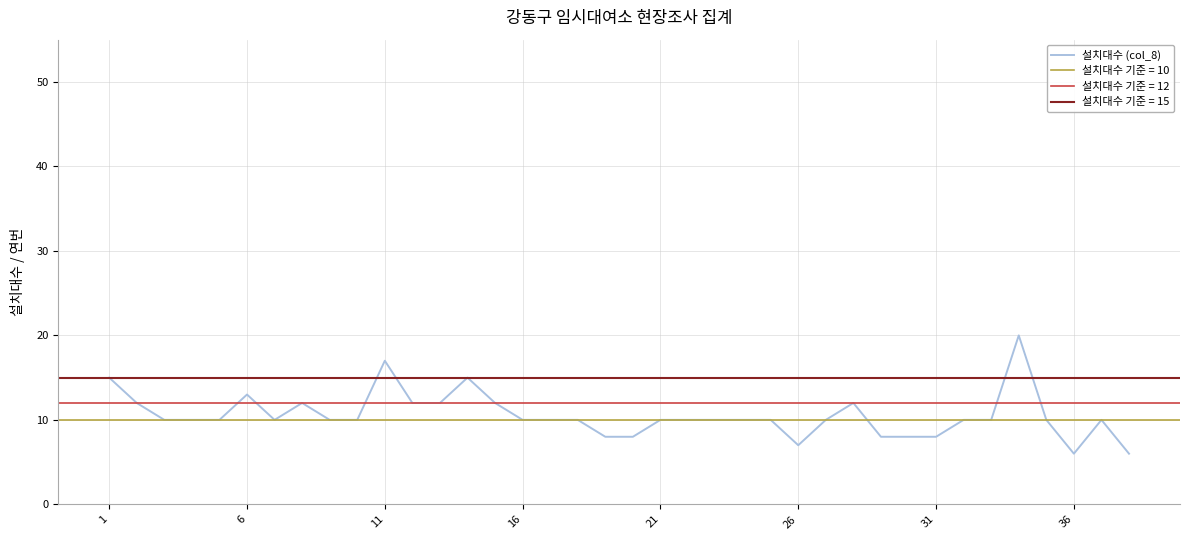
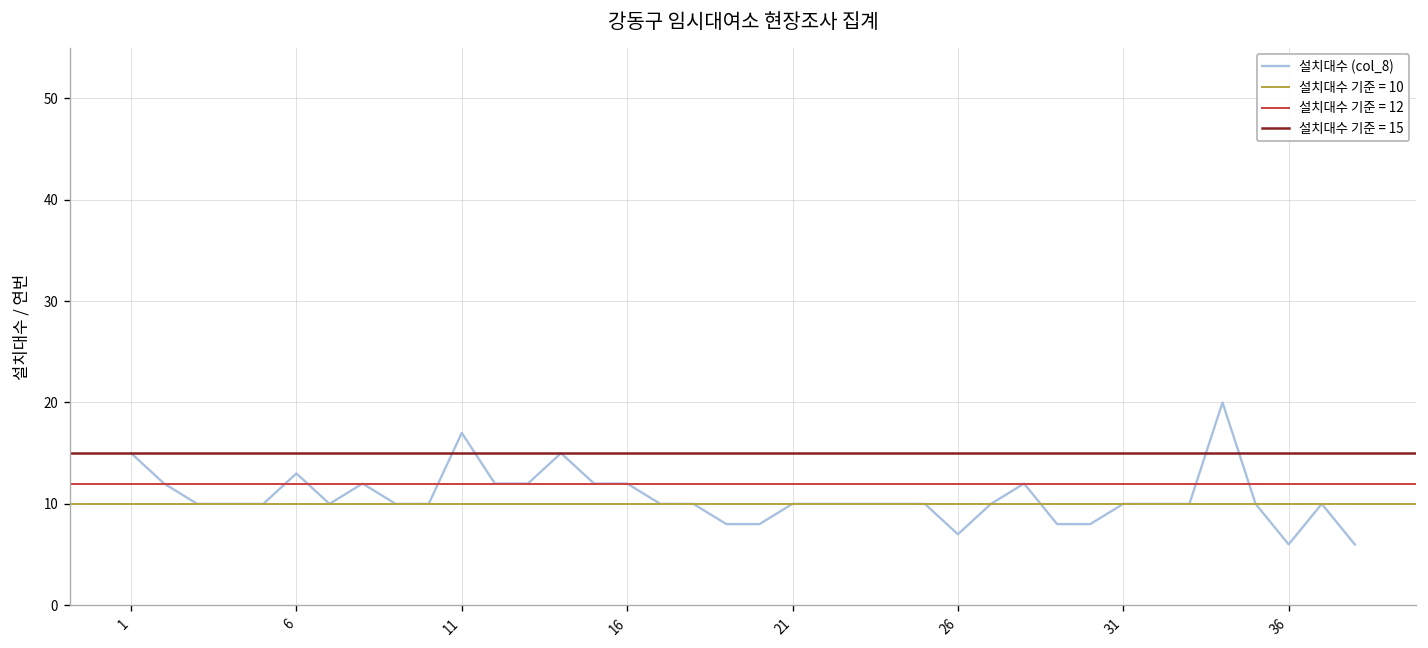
16: 10 -> 12
31: 8 -> 10
